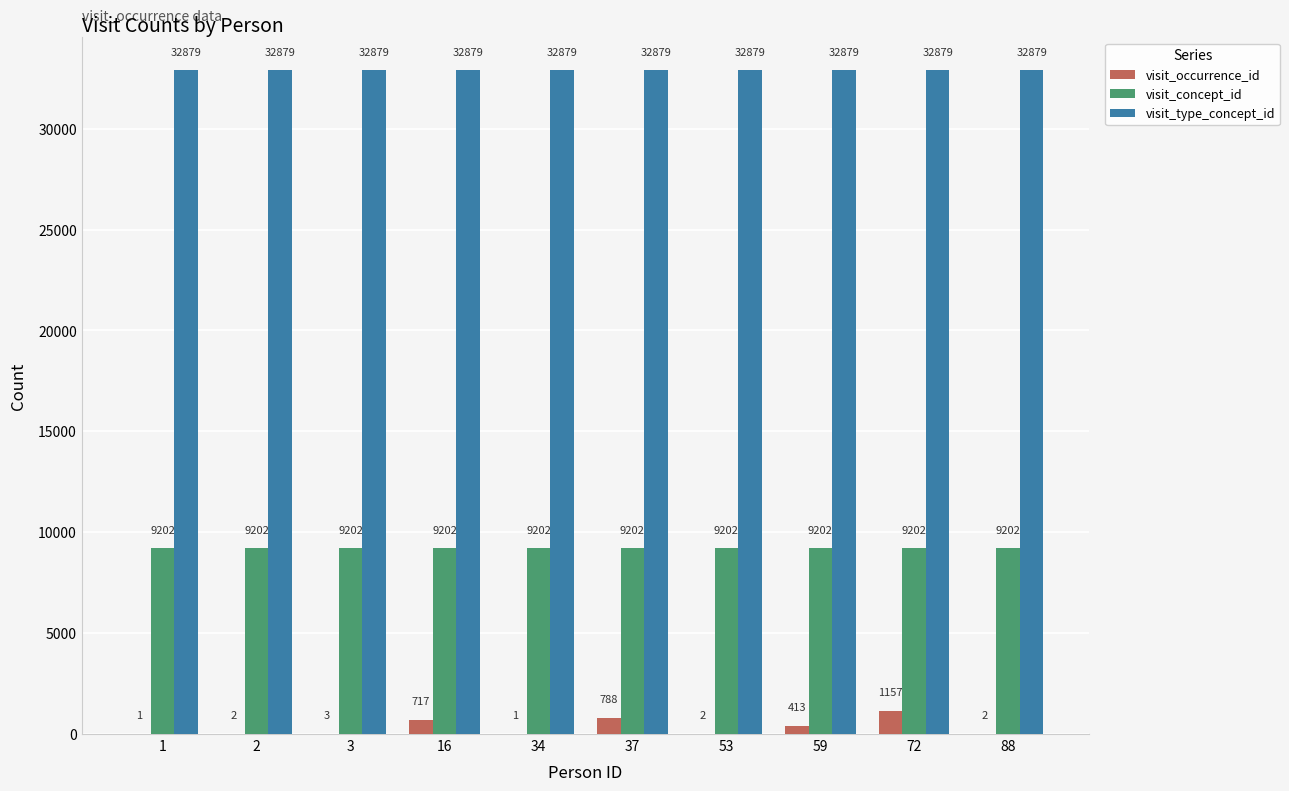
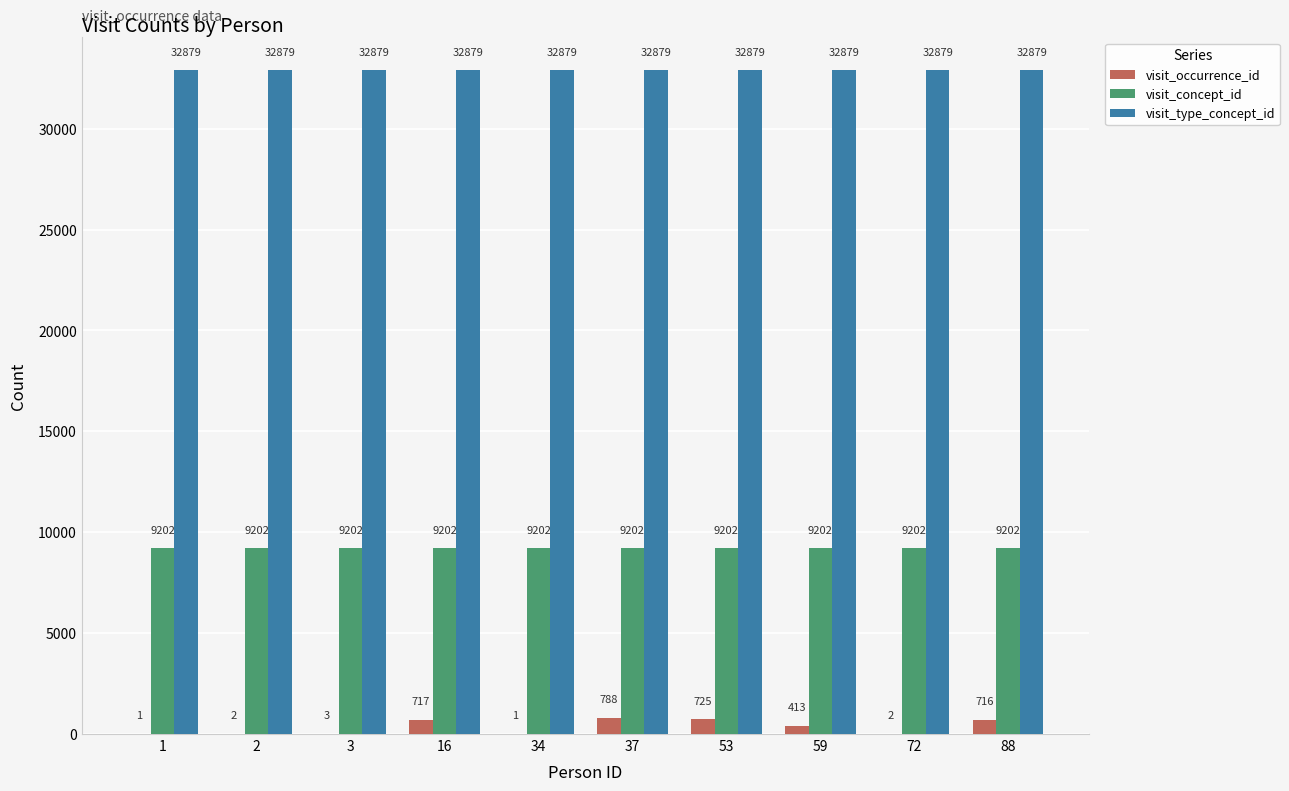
visit_occurrence_id, 53: 2 -> 725
visit_occurrence_id, 72: 1157 -> 2
visit_occurrence_id, 88: 2 -> 716
